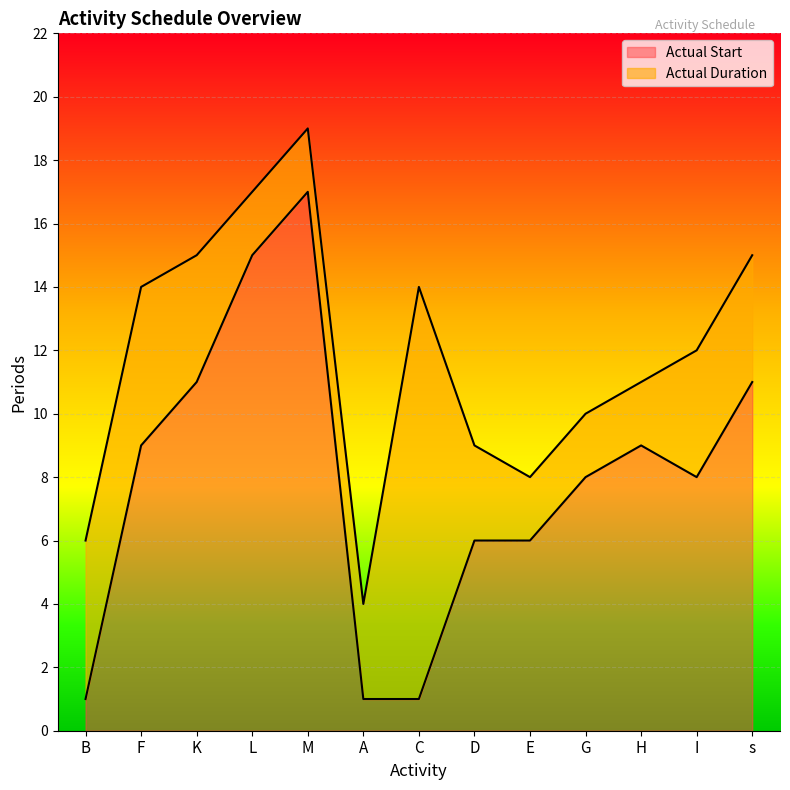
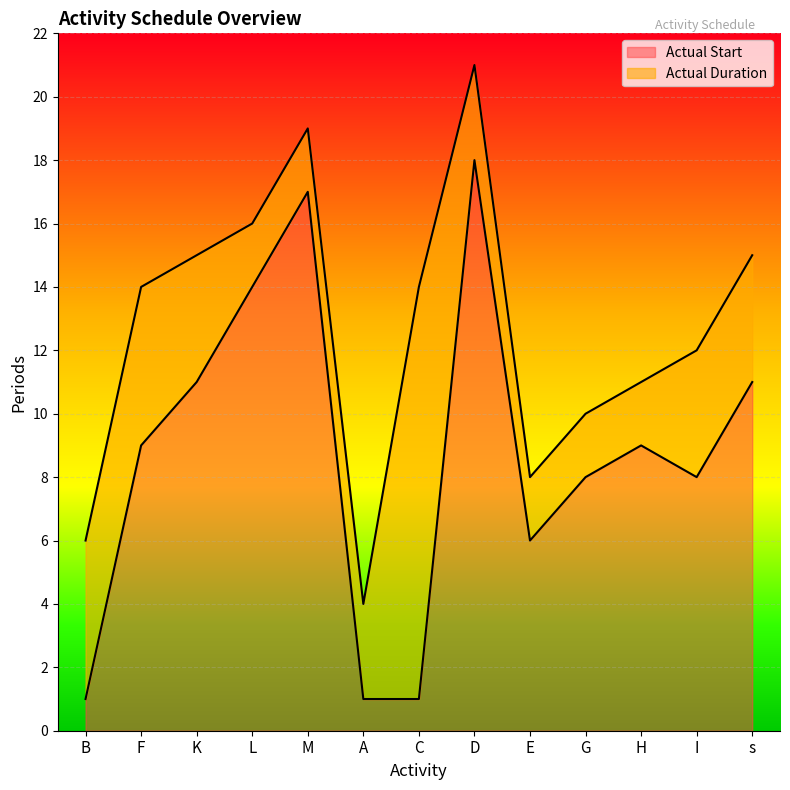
Actual Start, L: 15 -> 14
Actual Start, D: 6 -> 18
